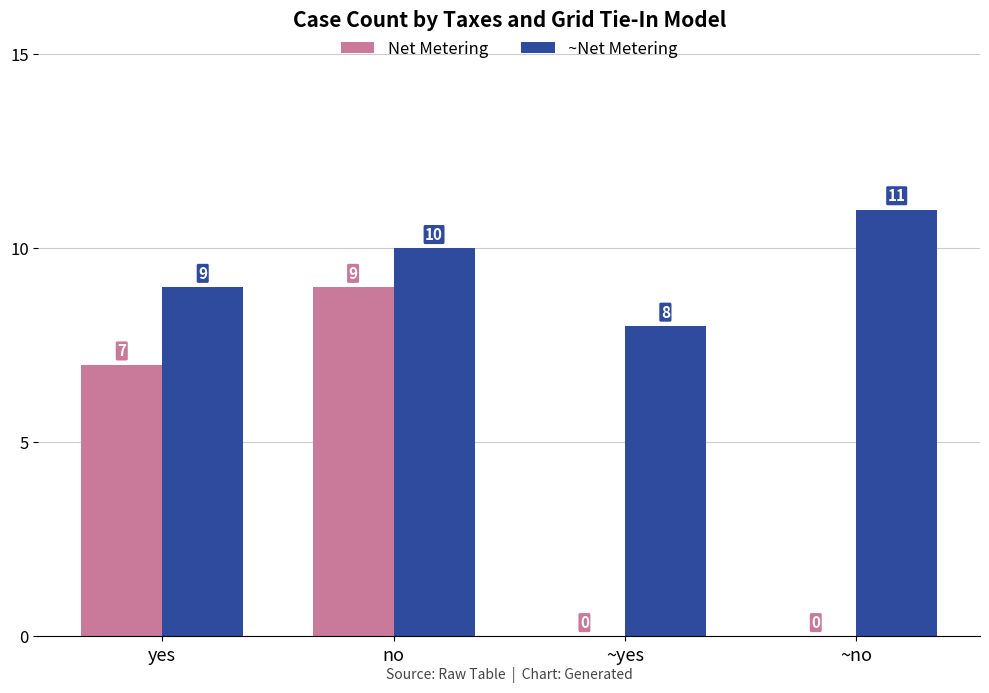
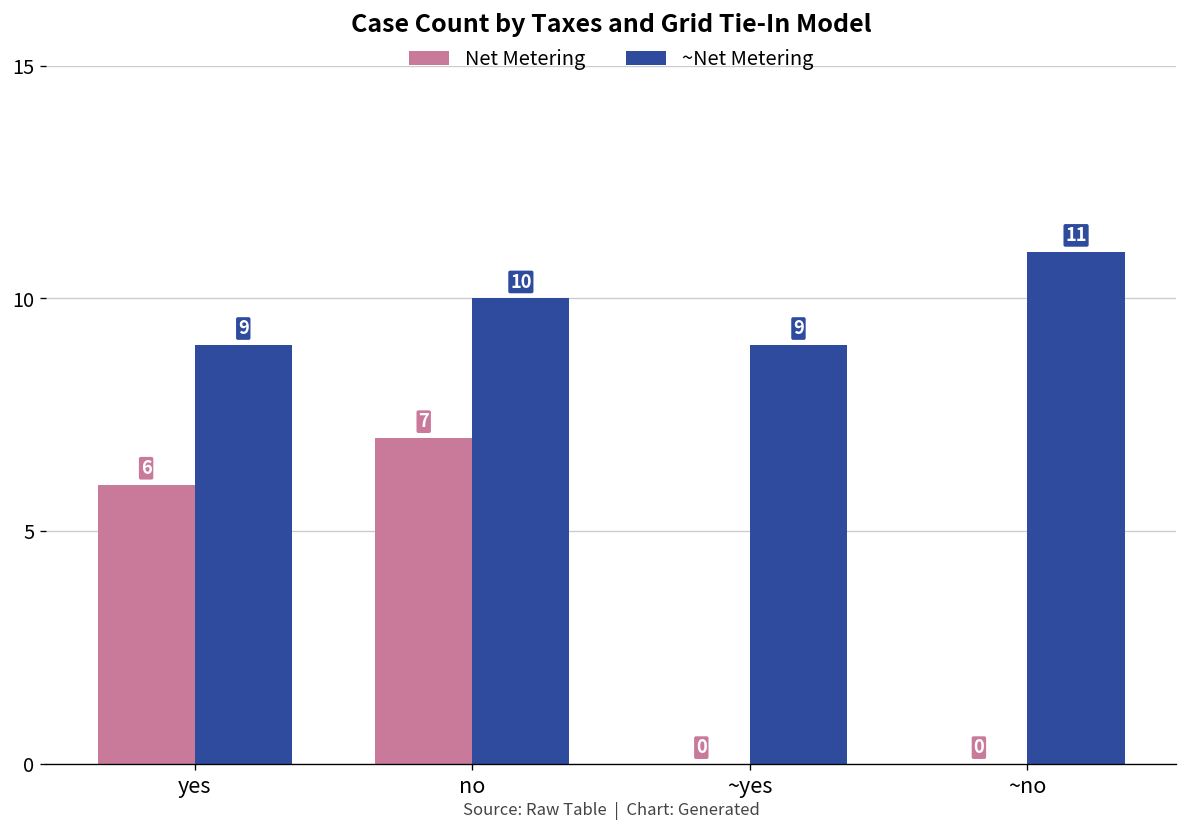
Net Metering, yes: 7 -> 6
Net Metering, no: 9 -> 7
~Net Metering, ~yes: 8 -> 9
